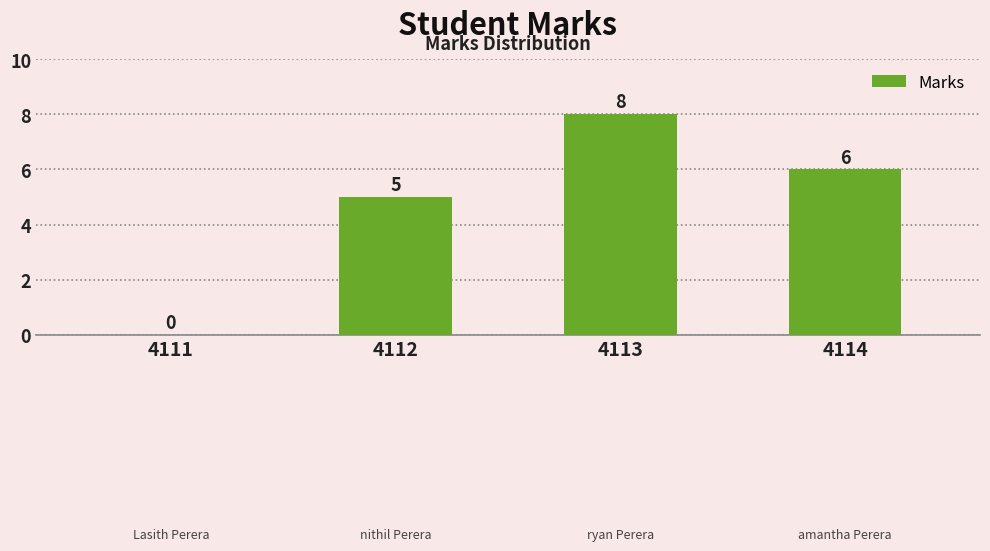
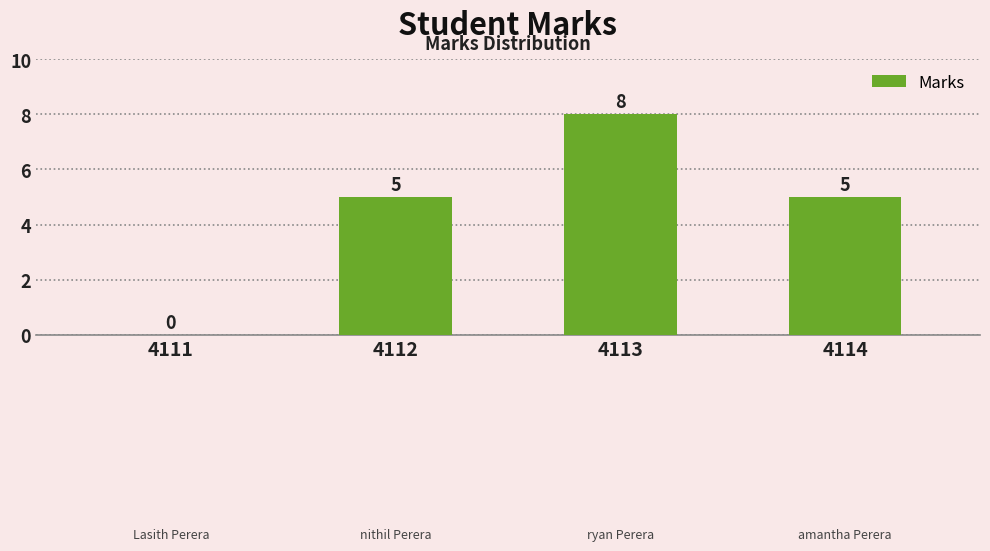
4114: 6 -> 5
